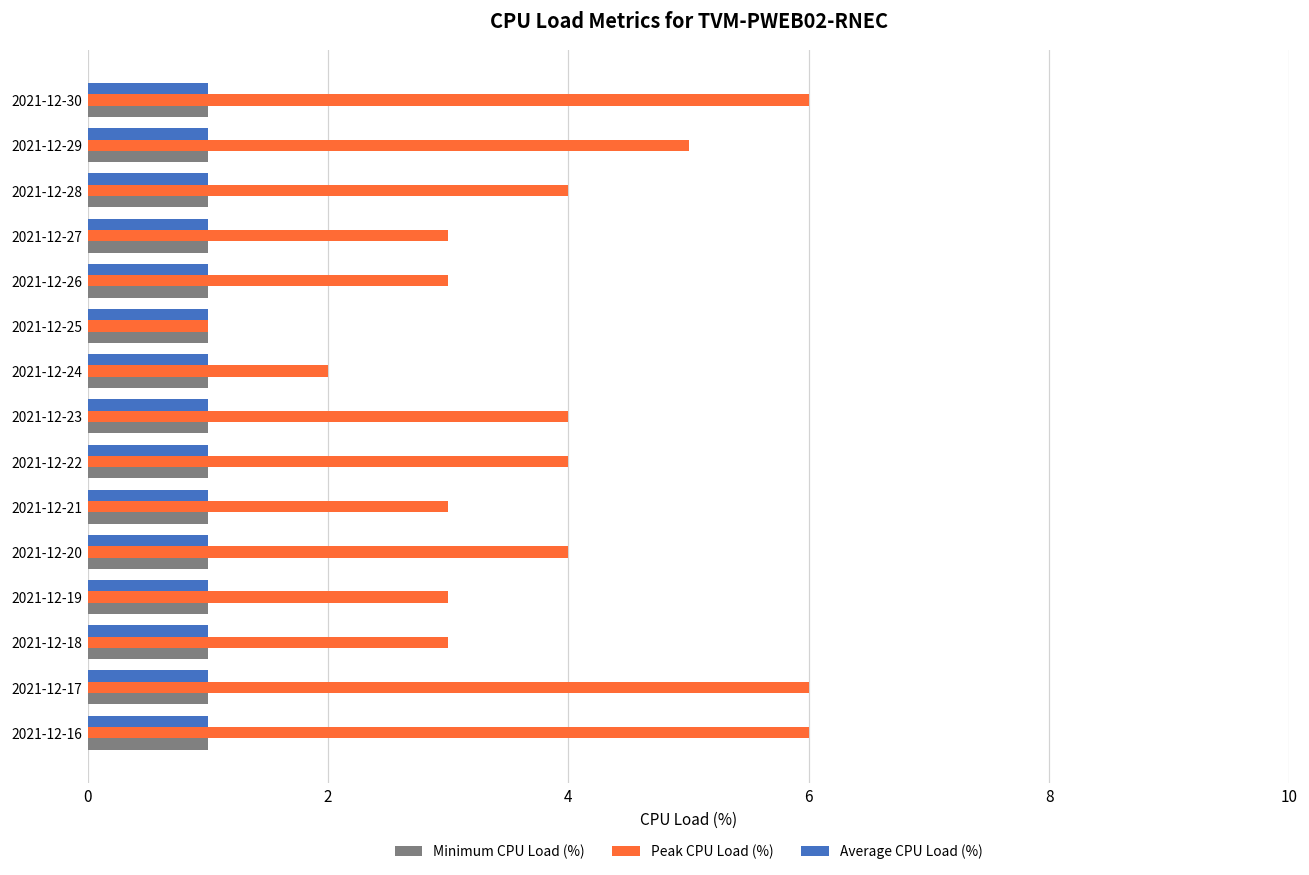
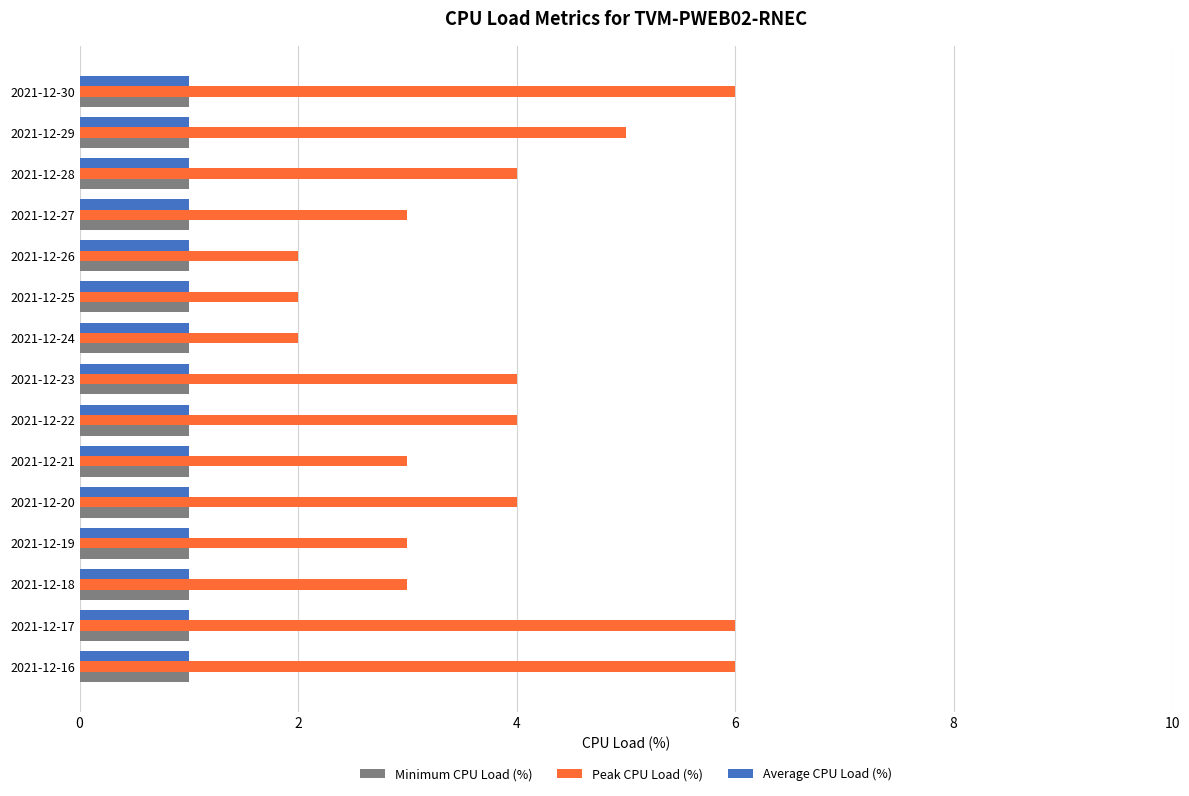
Peak CPU Load (%), 2021-12-26: 3 -> 2
Peak CPU Load (%), 2021-12-25: 1 -> 2
